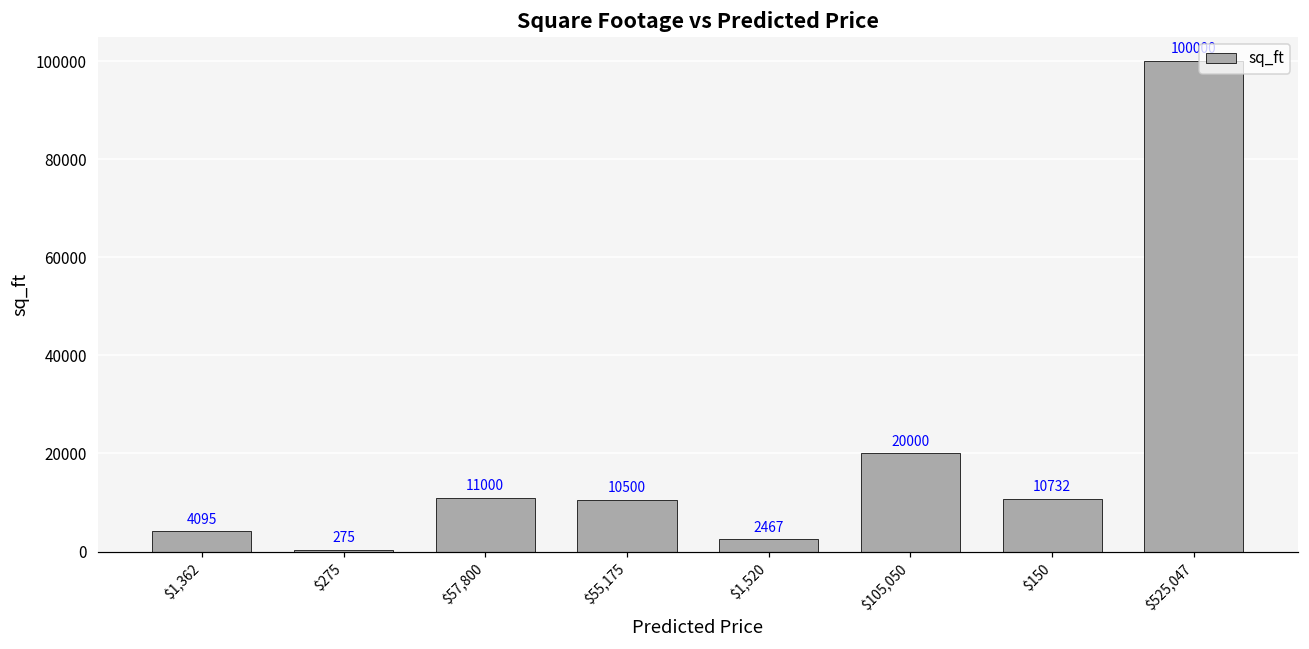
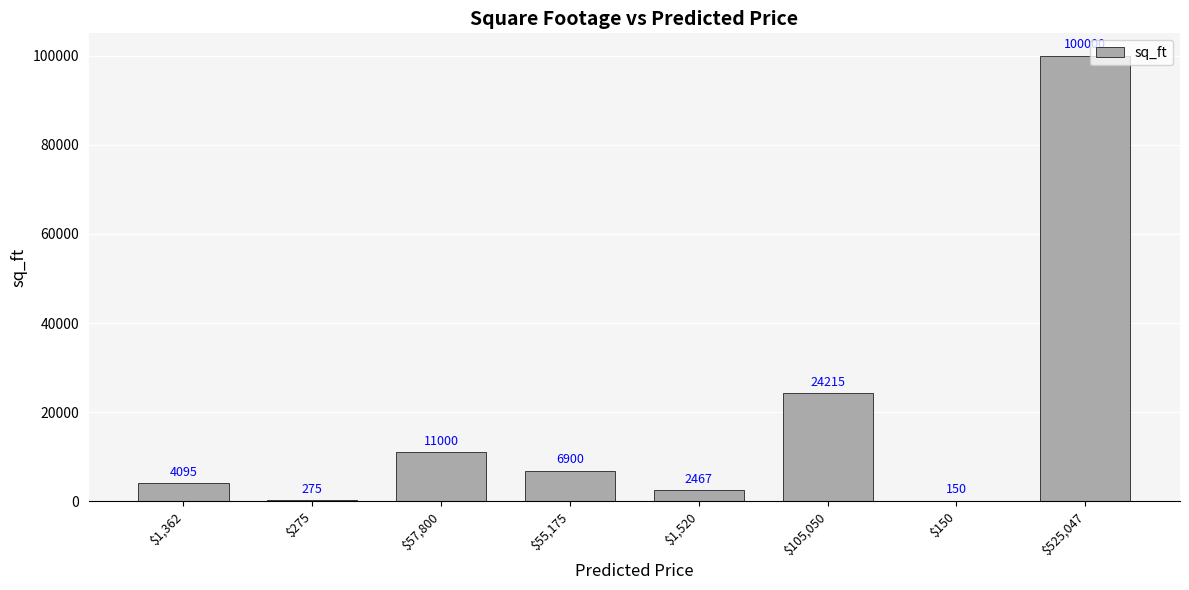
$55,175: 10500 -> 6900
$105,050: 20000 -> 24215
$150: 10732 -> 150
